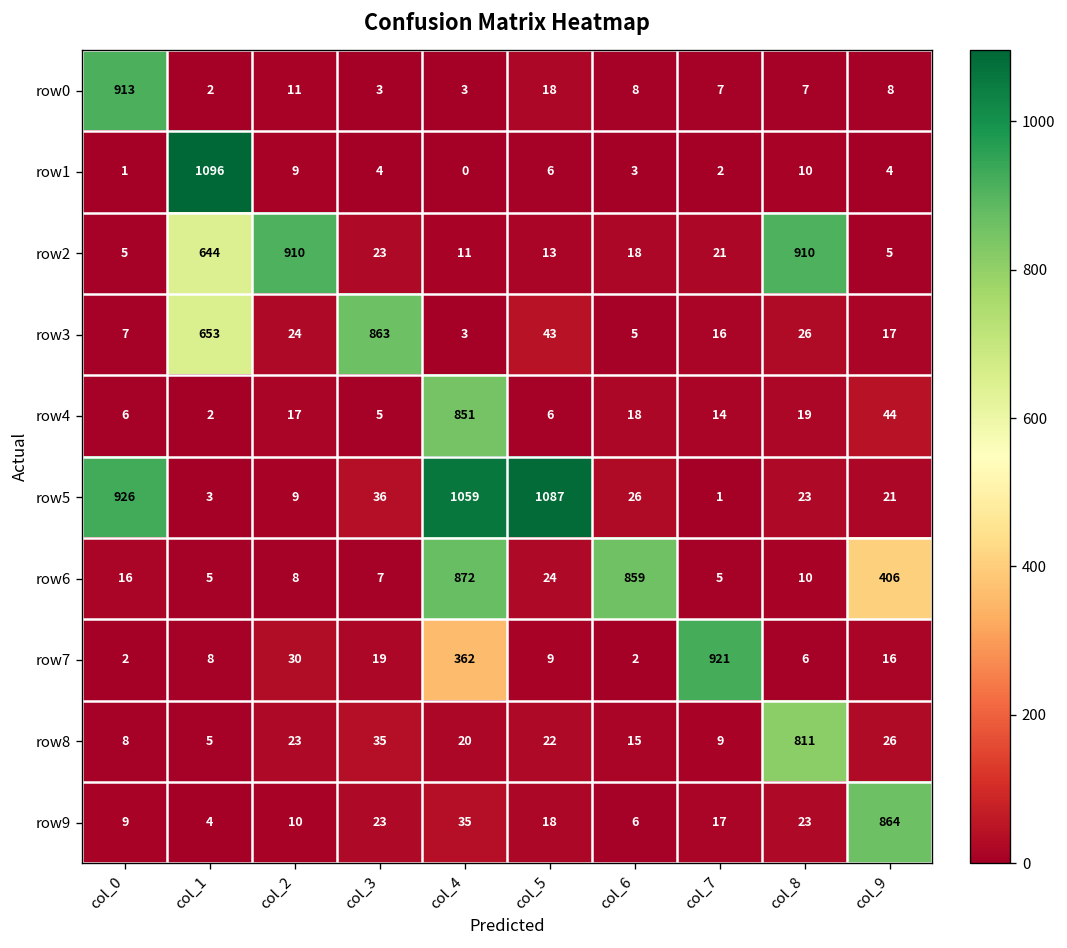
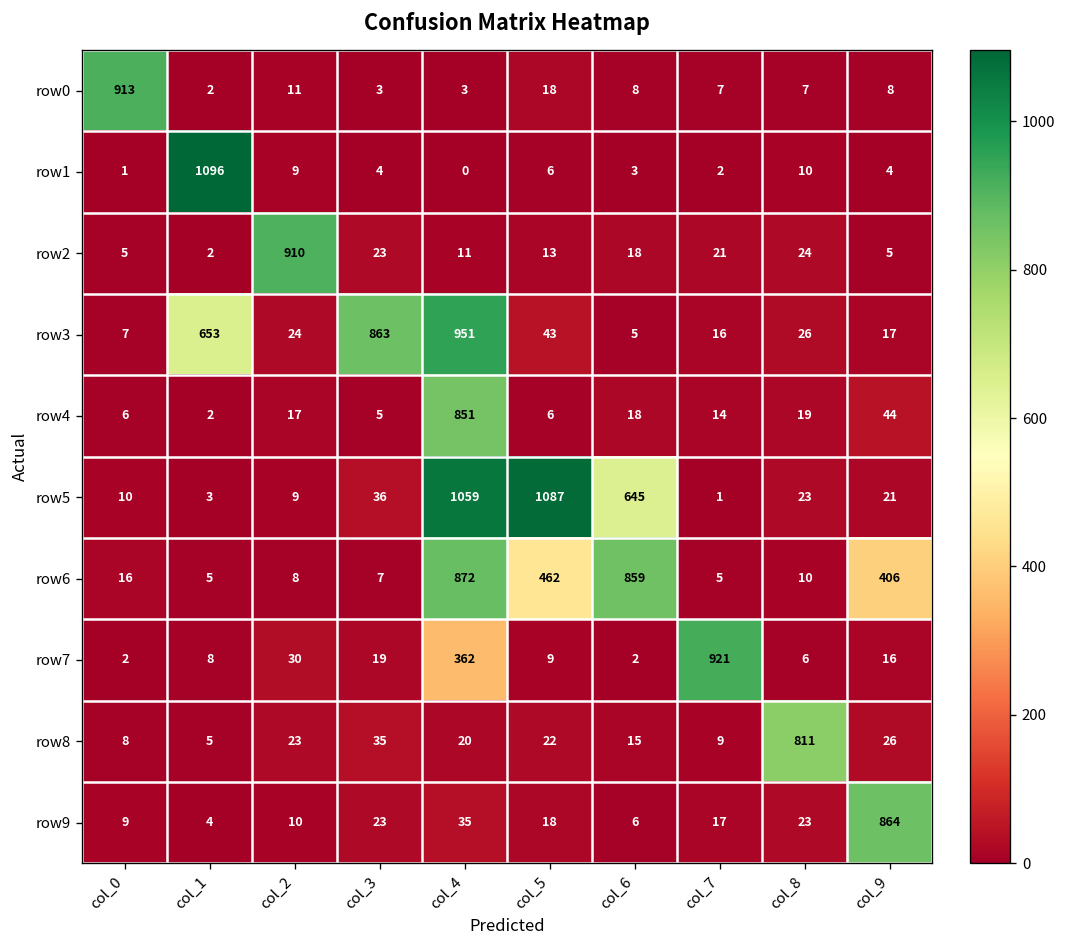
row2, col_1: 644 -> 2
row2, col_8: 910 -> 24
row3, col_4: 3 -> 951
row5, col_0: 926 -> 10
row5, col_6: 26 -> 645
row6, col_5: 24 -> 462
